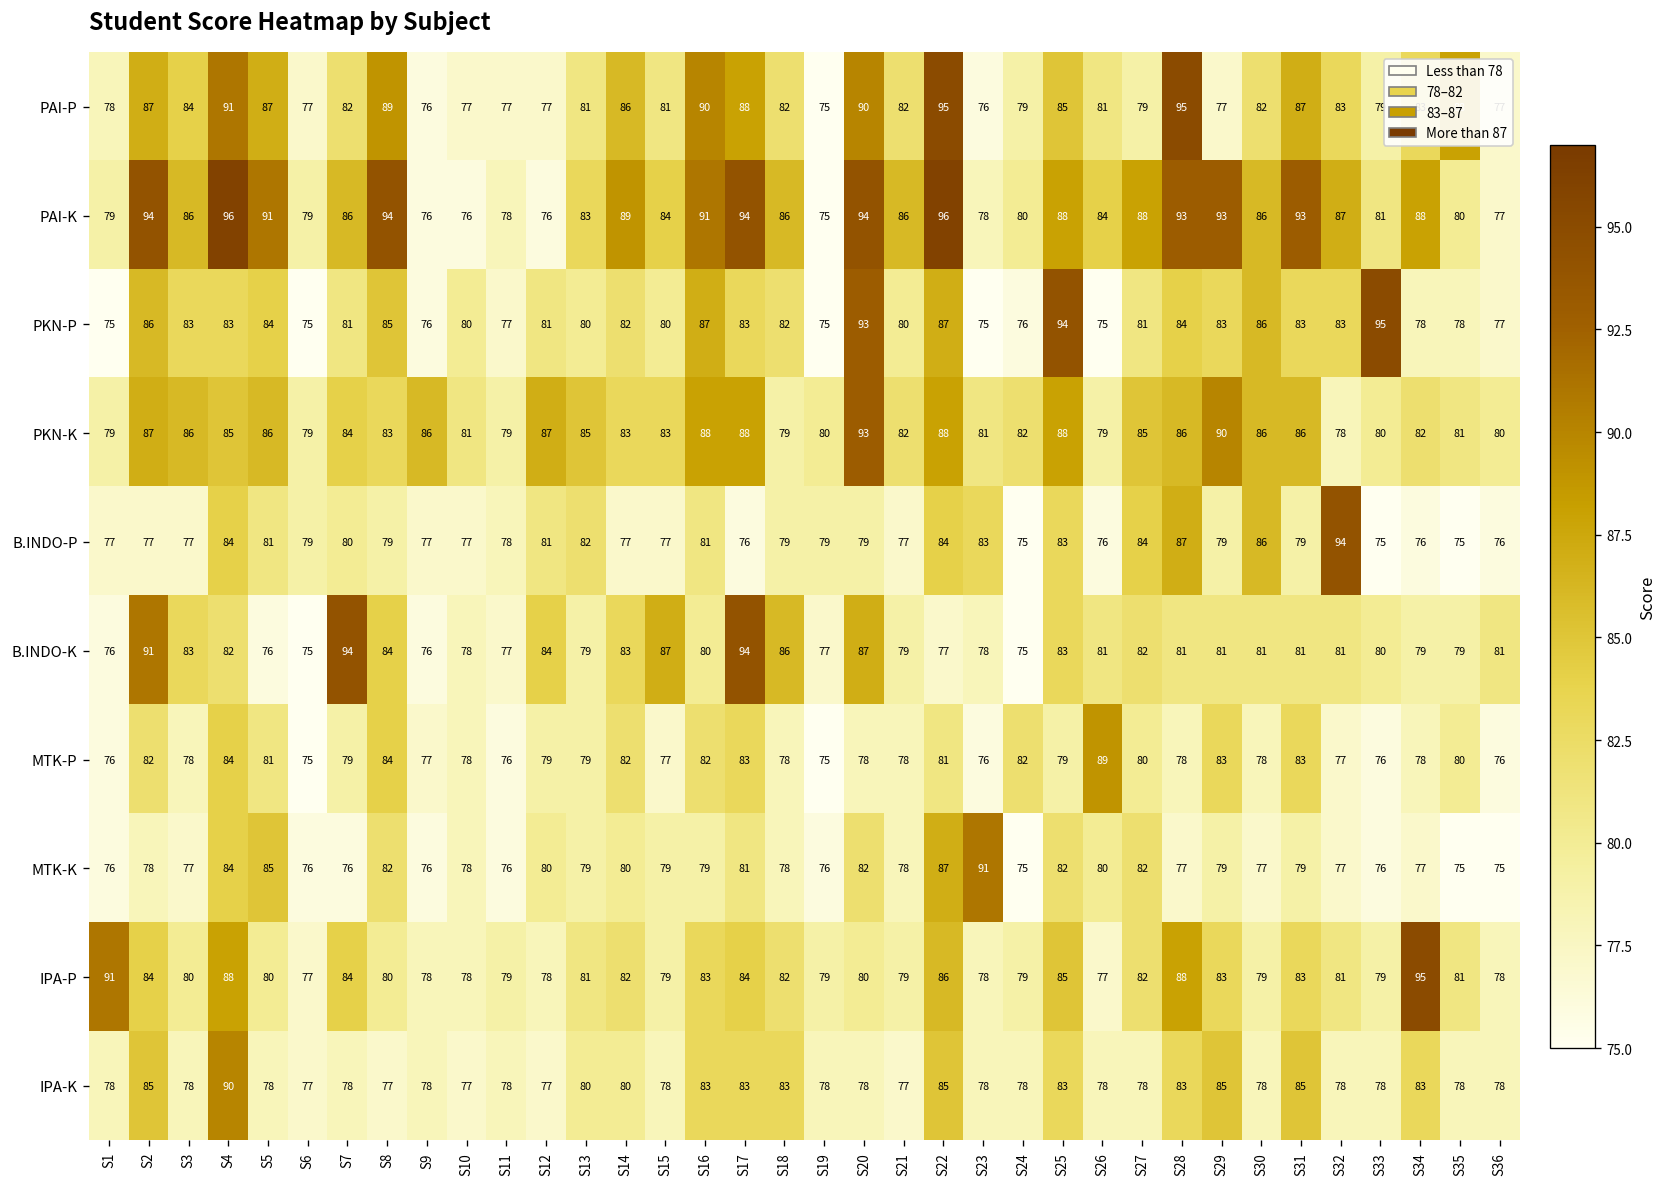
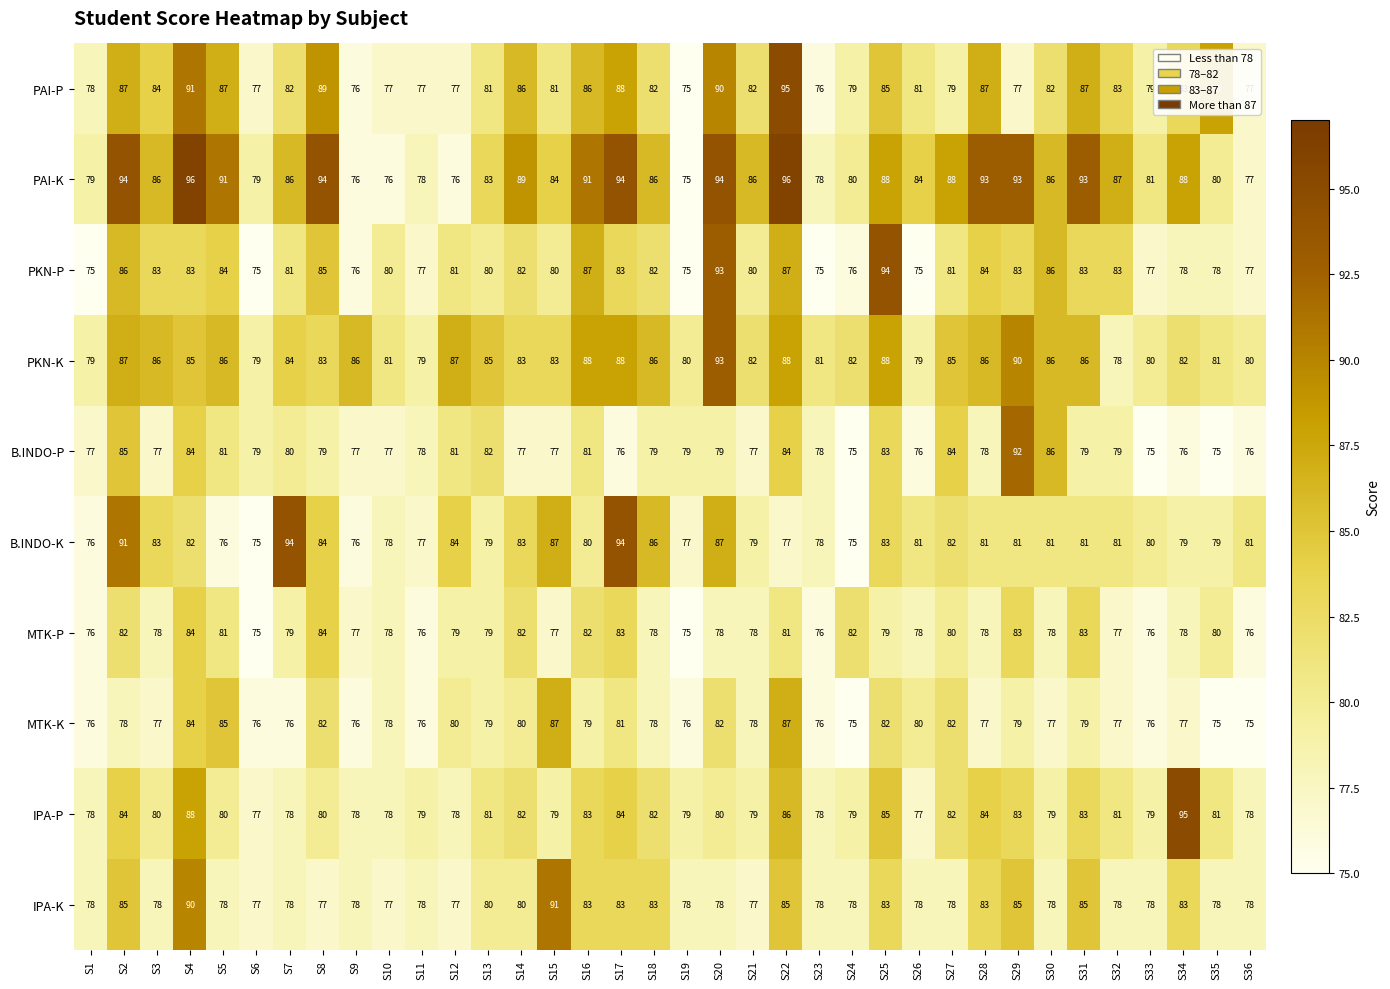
PAI-P, S16: 90 -> 86
PAI-P, S28: 95 -> 87
PKN-P, S33: 95 -> 77
PKN-K, S18: 79 -> 86
B.INDO-P, S2: 77 -> 85
B.INDO-P, S23: 83 -> 78
B.INDO-P, S28: 87 -> 78
B.INDO-P, S29: 79 -> 92
B.INDO-P, S32: 94 -> 79
MTK-P, S26: 89 -> 78
MTK-K, S15: 79 -> 87
MTK-K, S23: 91 -> 76
IPA-P, S1: 91 -> 78
IPA-P, S7: 84 -> 78
IPA-P, S28: 88 -> 84
IPA-K, S15: 78 -> 91
